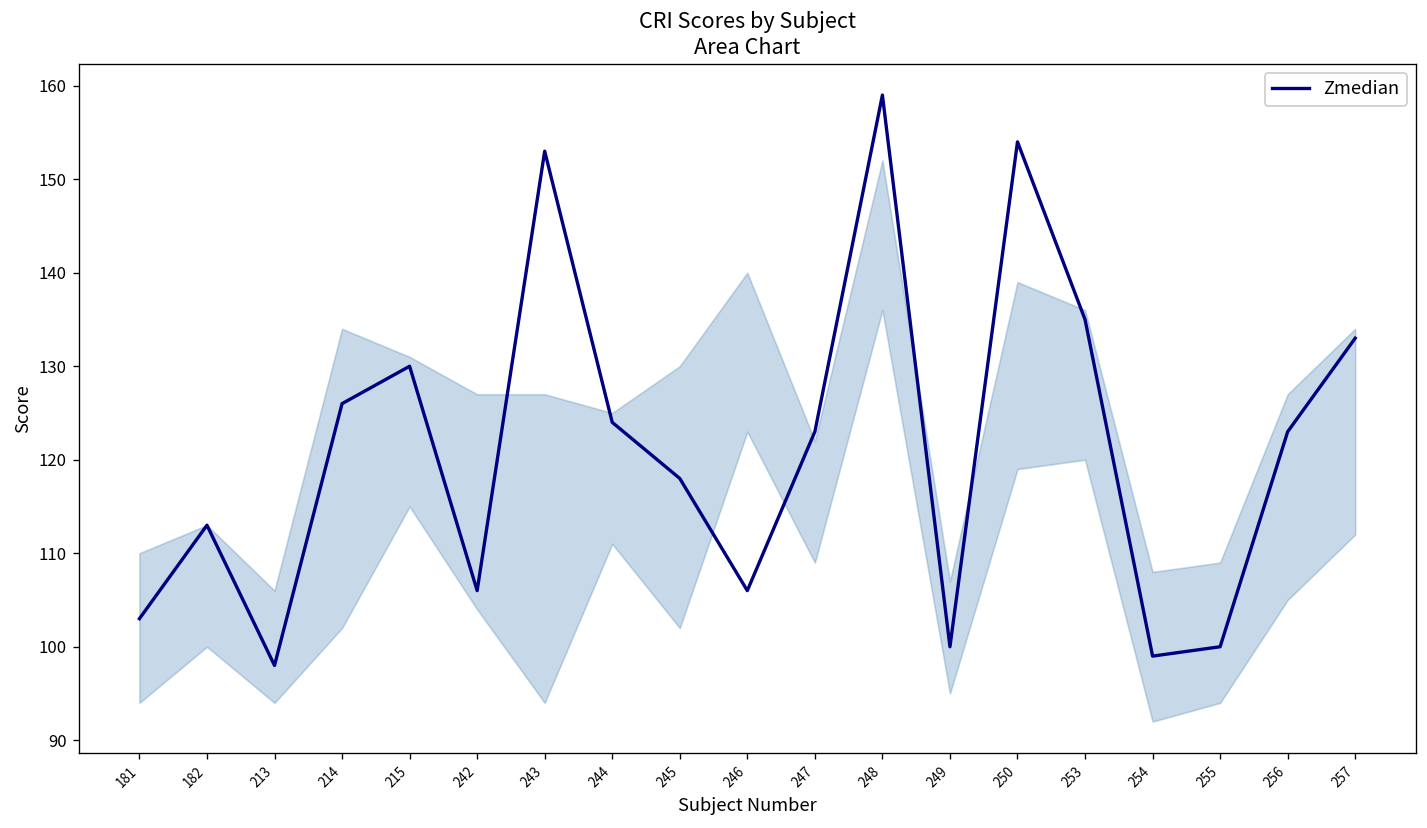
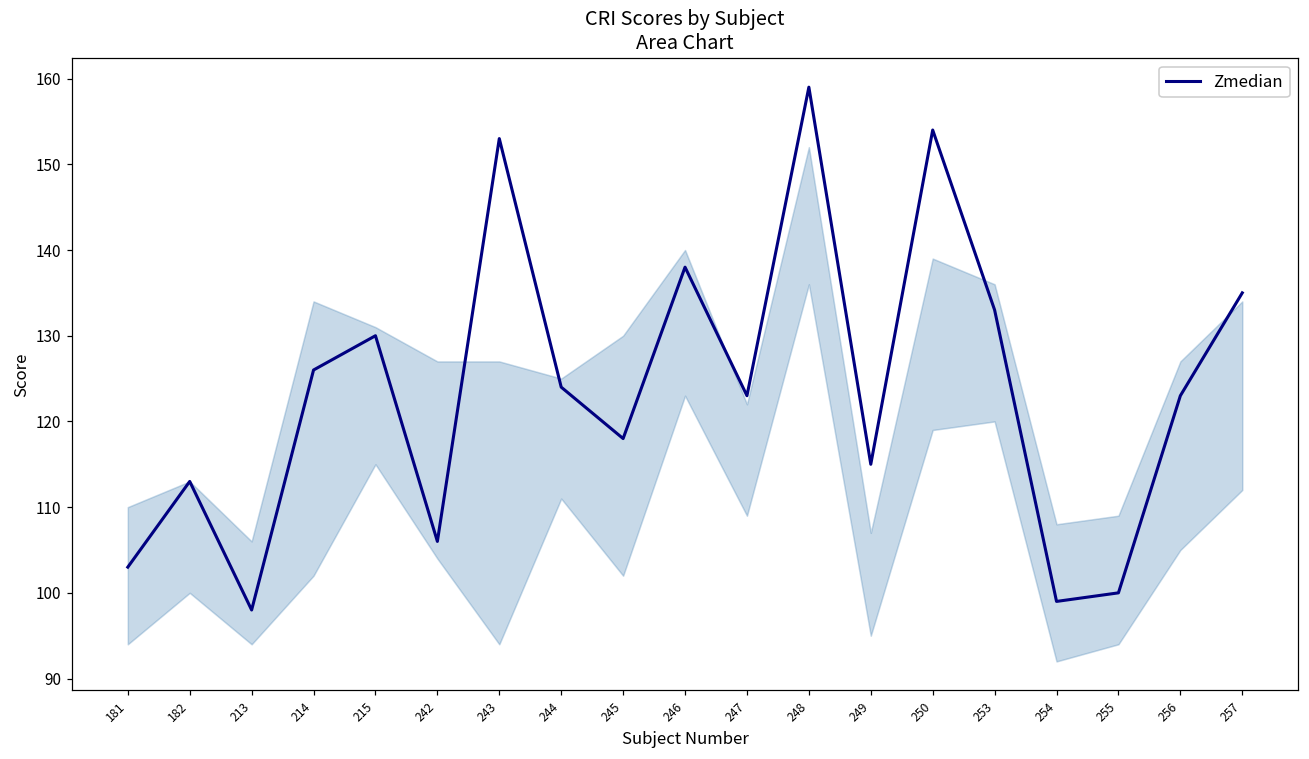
Zmedian, 246: 106 -> 138
Zmedian, 249: 100 -> 115
Zmedian, 253: 135 -> 133
Zmedian, 257: 133 -> 135
